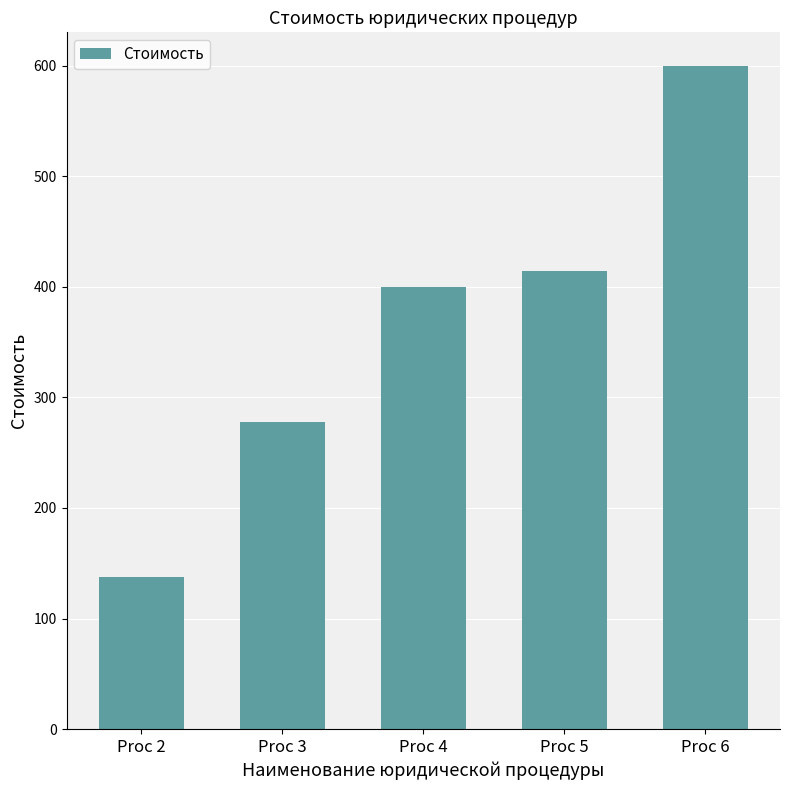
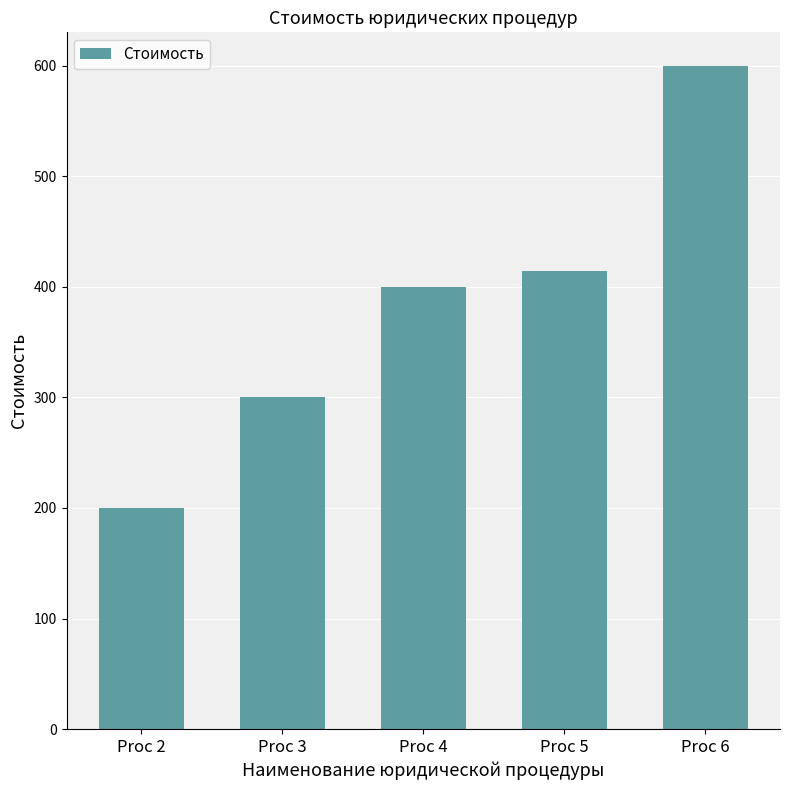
Proc 2: 137 -> 200
Proc 3: 278 -> 300
